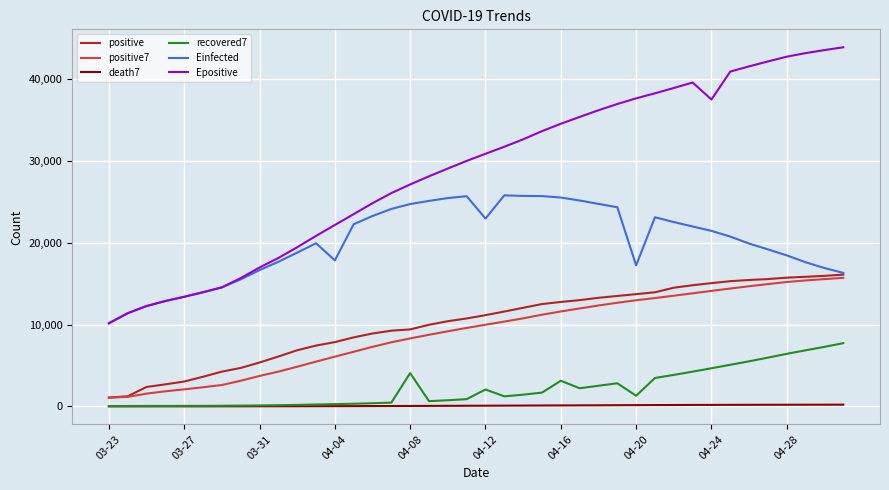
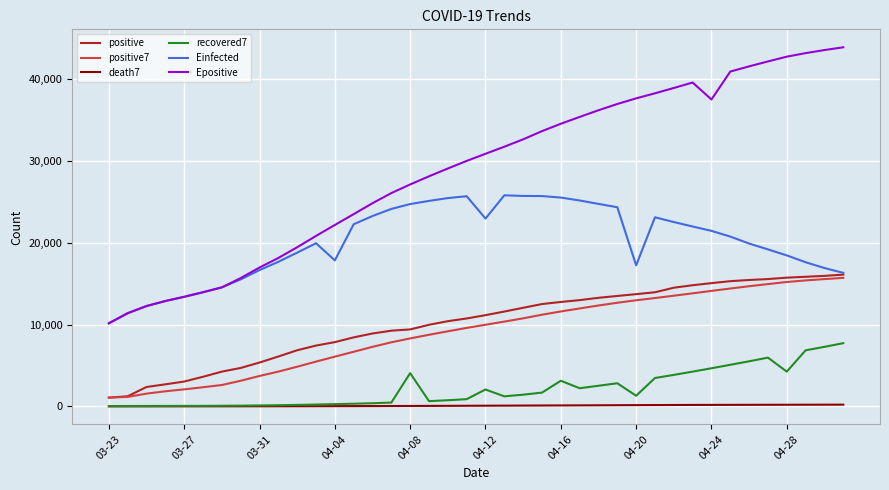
recovered7, 04-28: 6,000 -> 4,000
